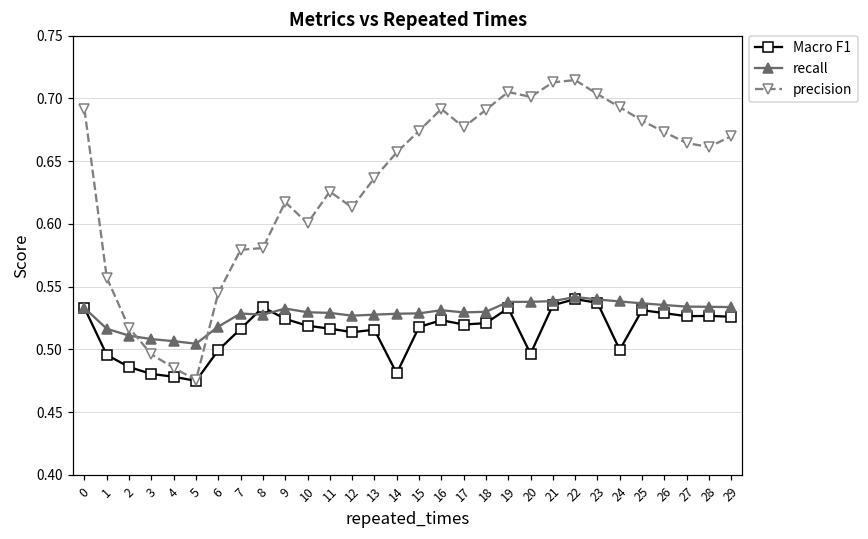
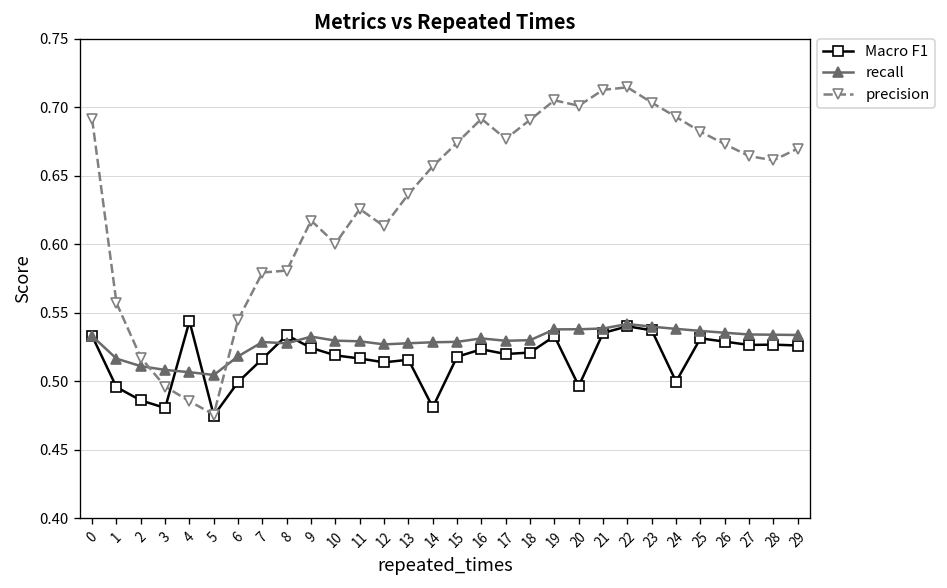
Macro F1, 4: 0.478 -> 0.544
